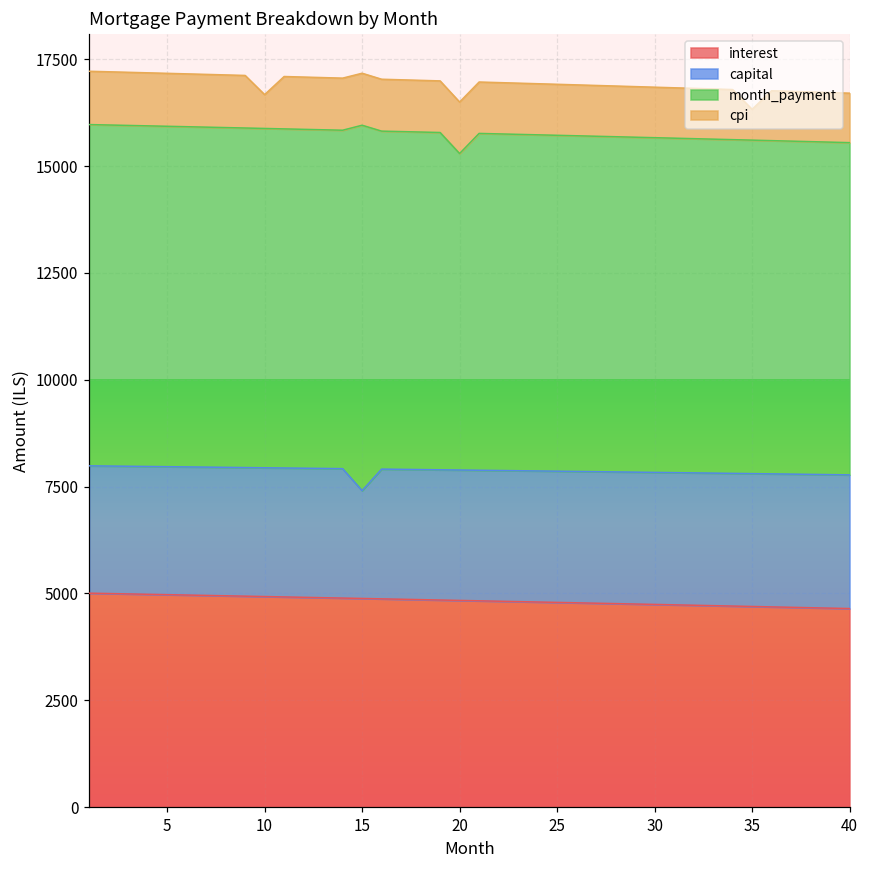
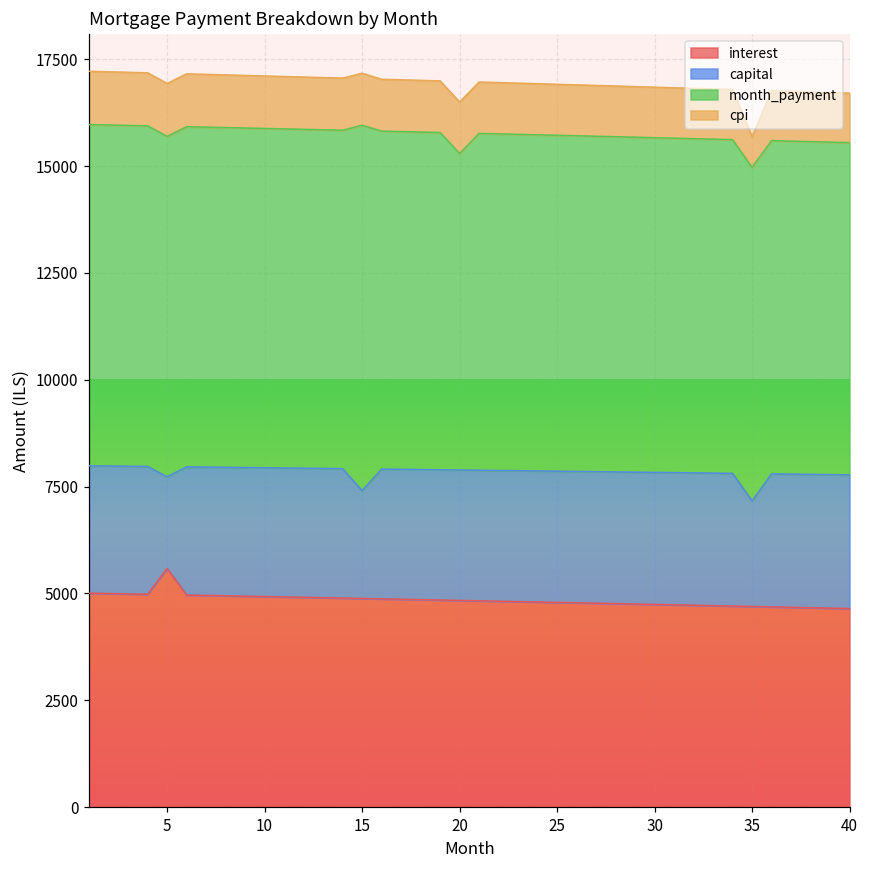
interest, 5: 5000 -> 5600
capital, 5: 3000 -> 2100
cpi, 10: 800 -> 1200
capital, 35: 3100 -> 2500
